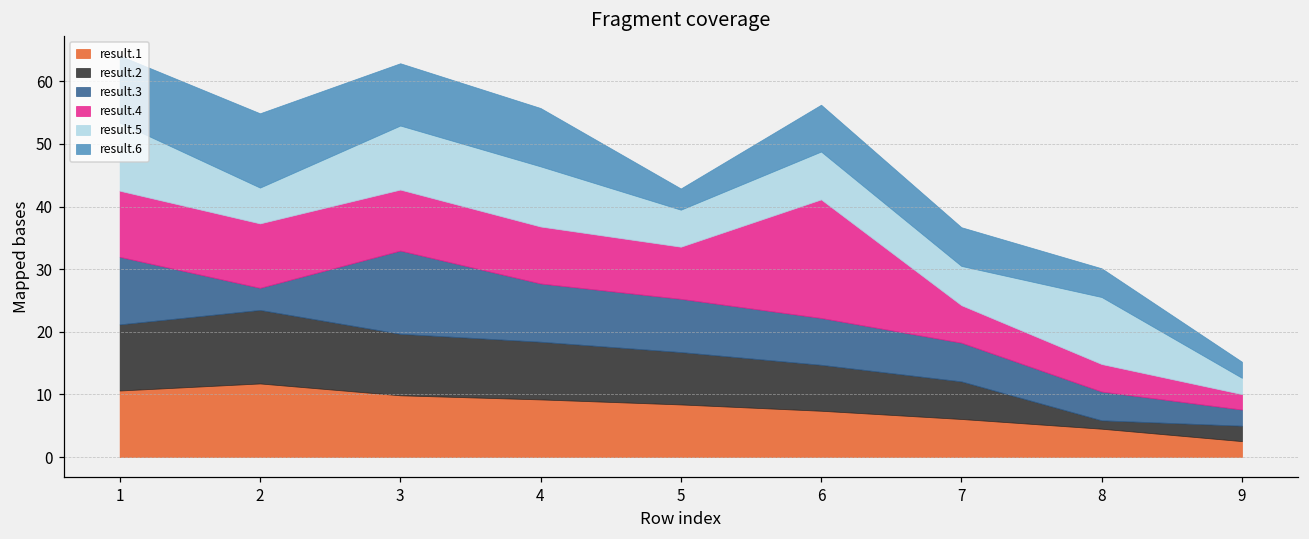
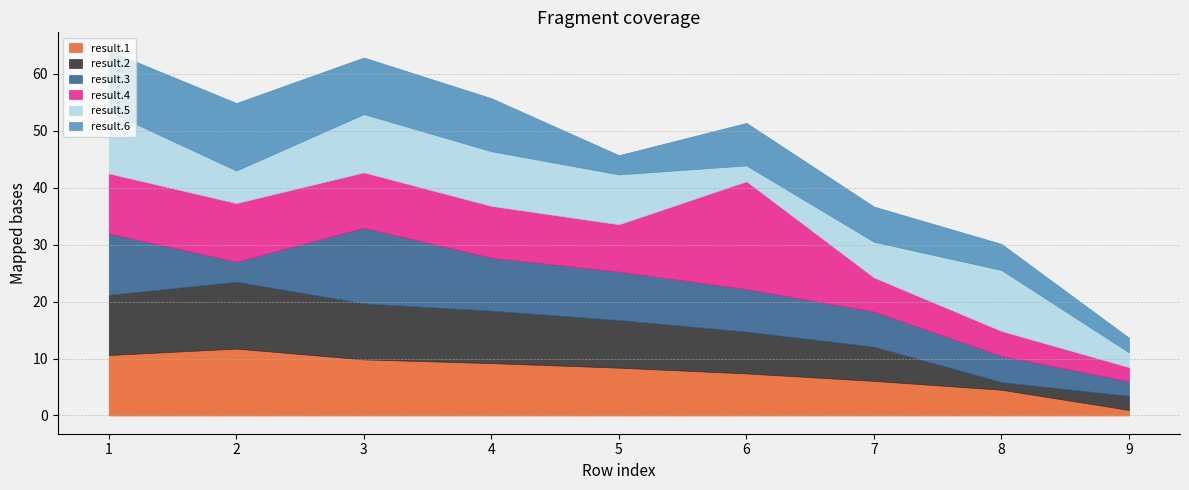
result.5, 5: 6 -> 9
result.5, 6: 8 -> 3
result.1, 9: 3 -> 1
